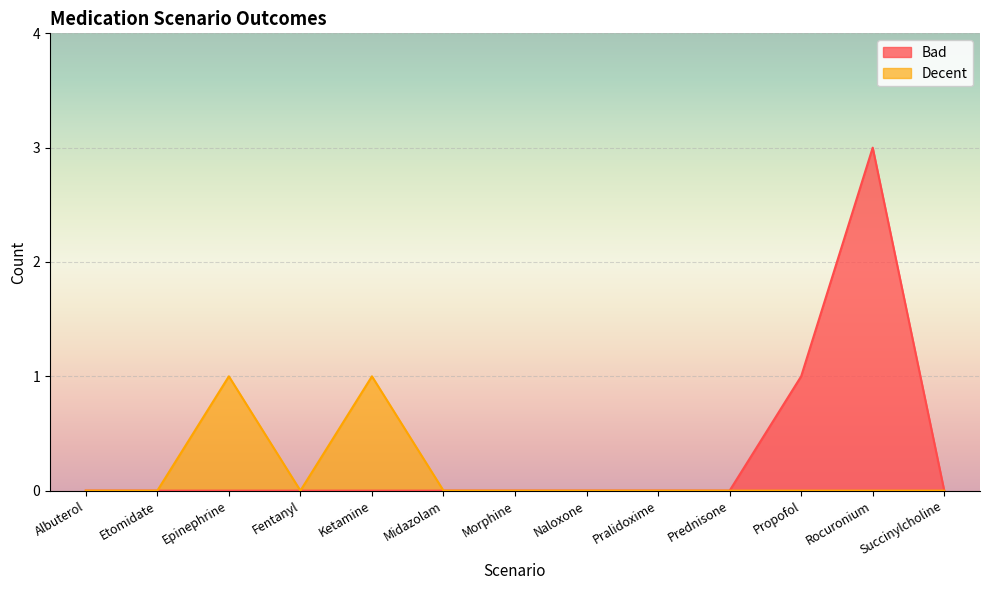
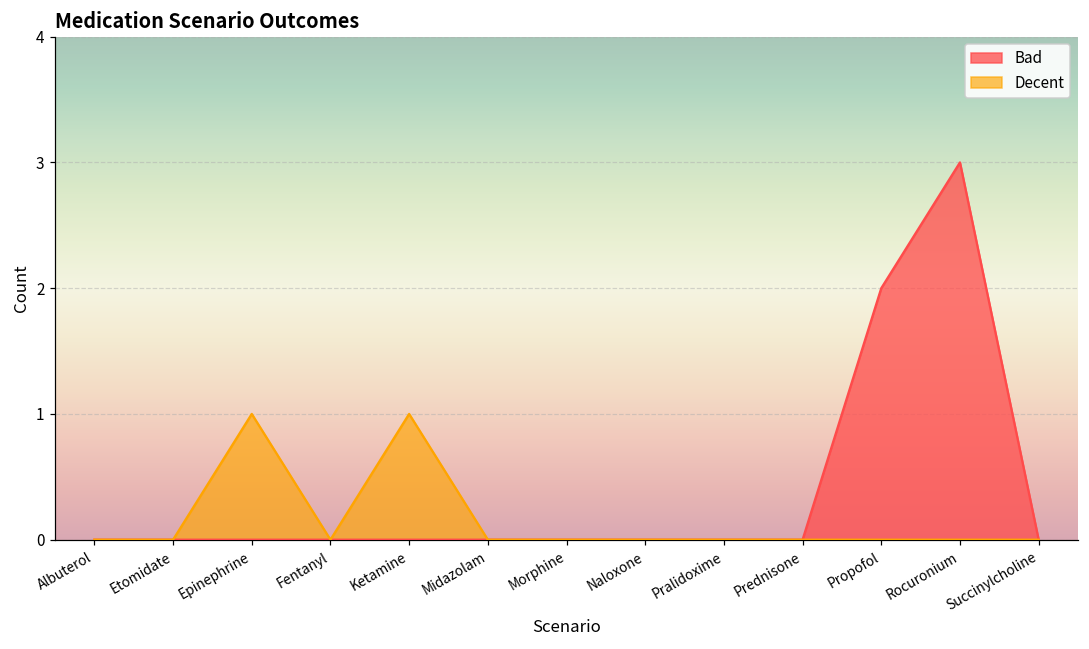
Bad, Propofol: 1 -> 2
